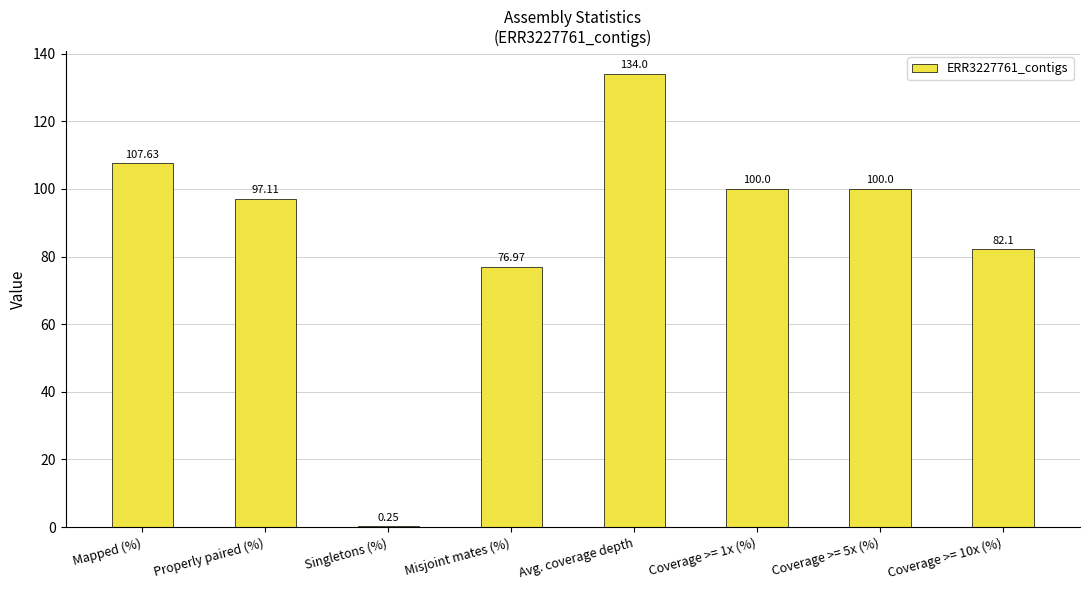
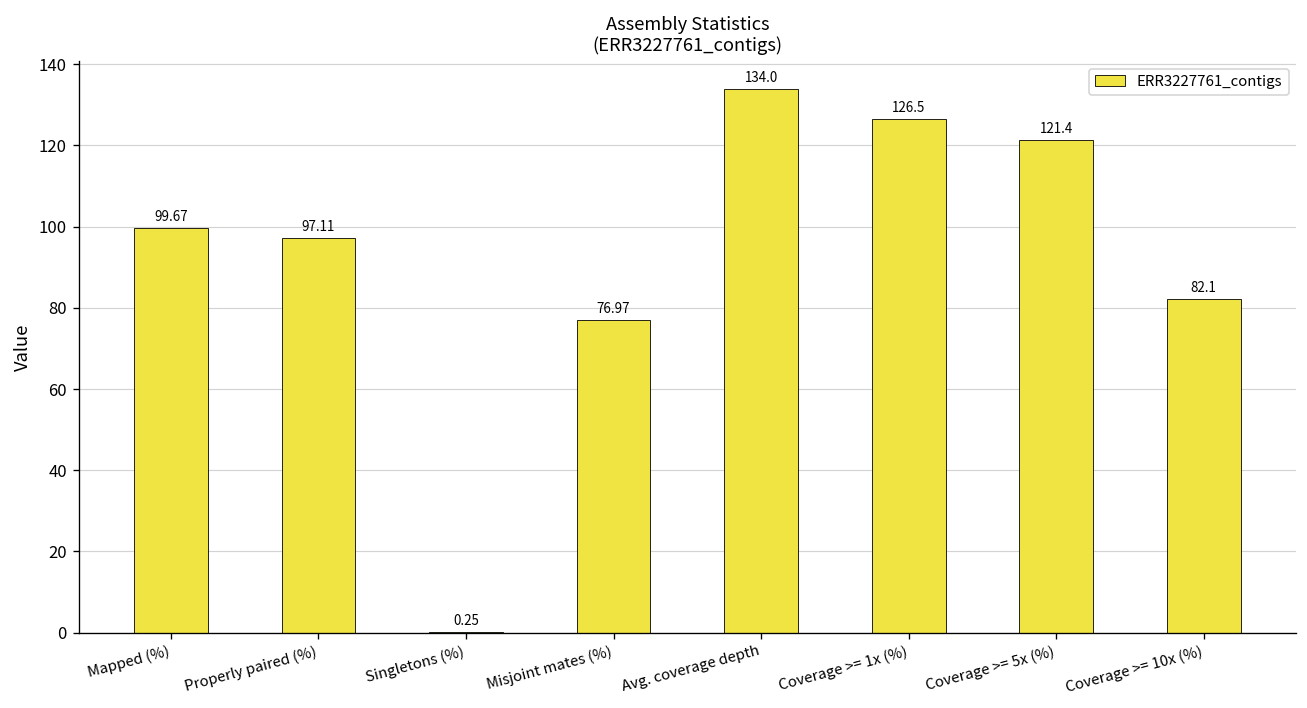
Mapped (%): 107.63 -> 99.67
Coverage >= 1x (%): 100.0 -> 126.5
Coverage >= 5x (%): 100.0 -> 121.4
